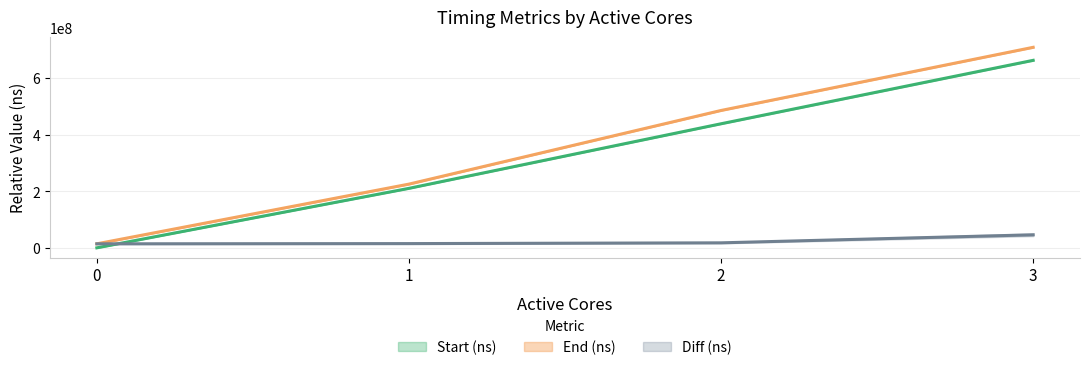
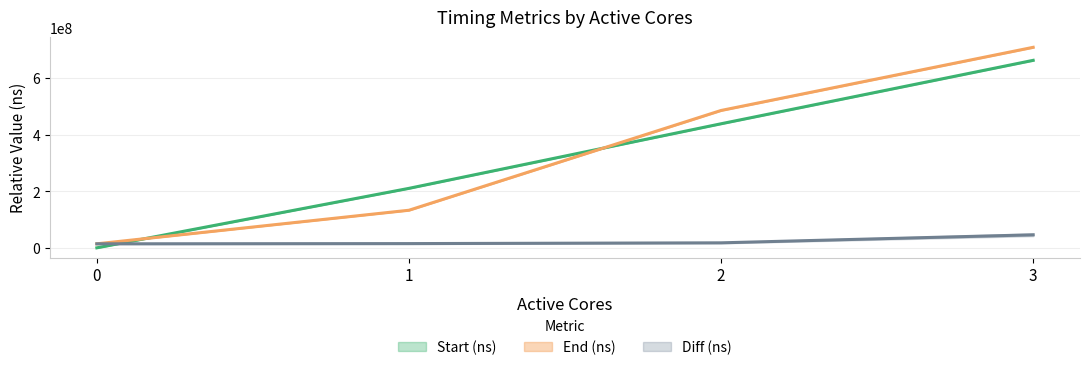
End (ns), 1: 230000000 -> 130000000
